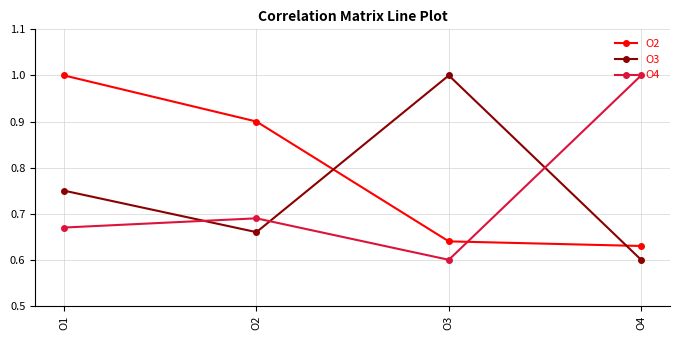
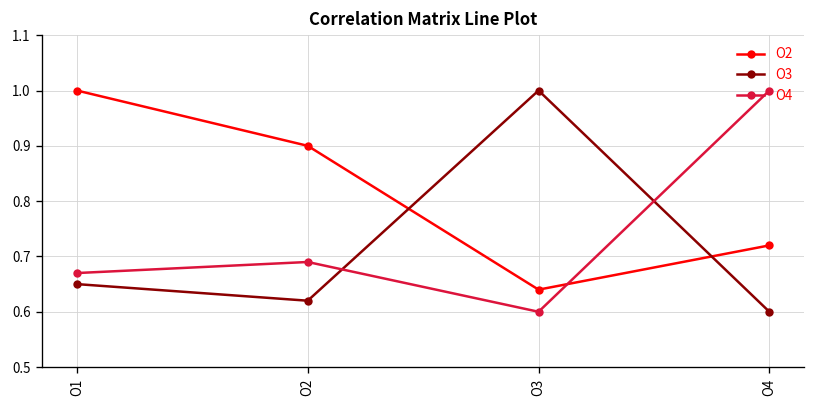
O3, O1: 0.75 -> 0.65
O3, O2: 0.66 -> 0.62
O2, O4: 0.63 -> 0.72
